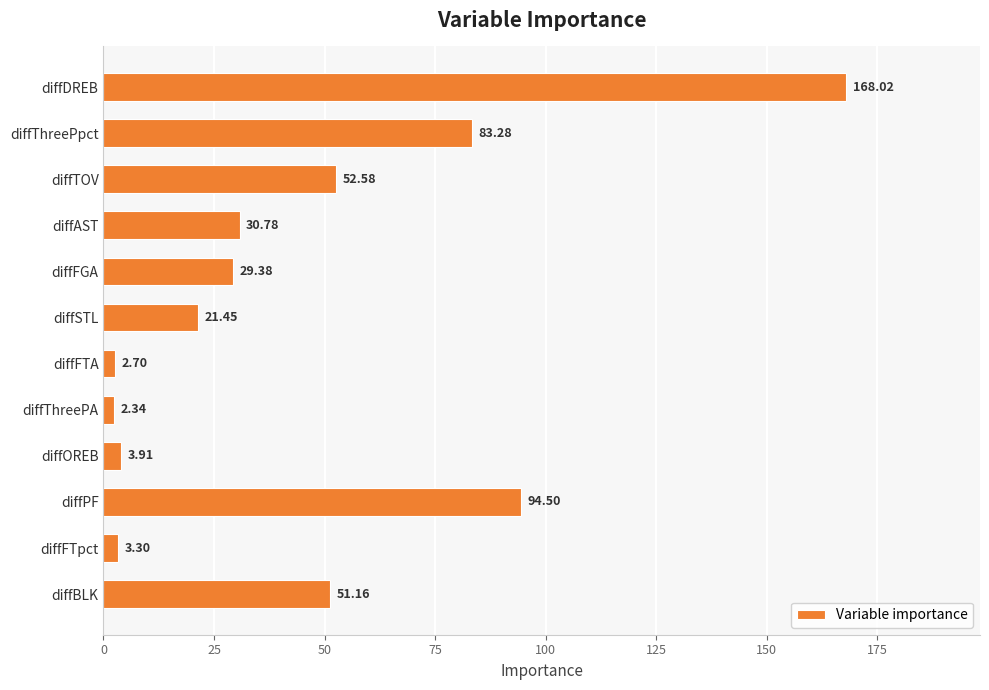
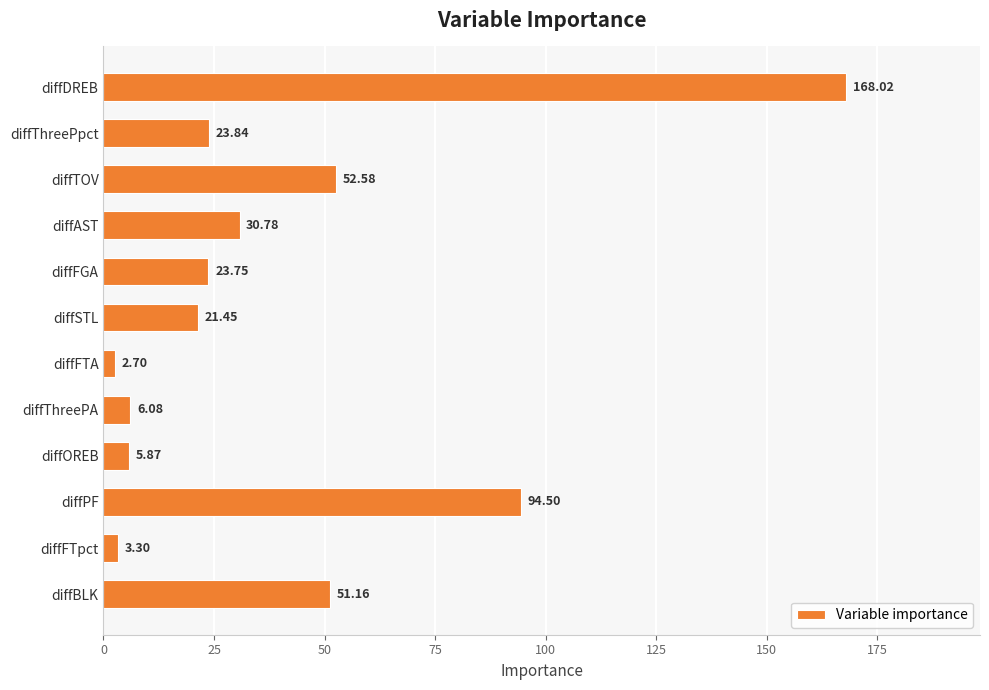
diffThreePpct: 83.28 -> 23.84
diffFGA: 29.38 -> 23.75
diffThreePA: 2.34 -> 6.08
diffOREB: 3.91 -> 5.87
